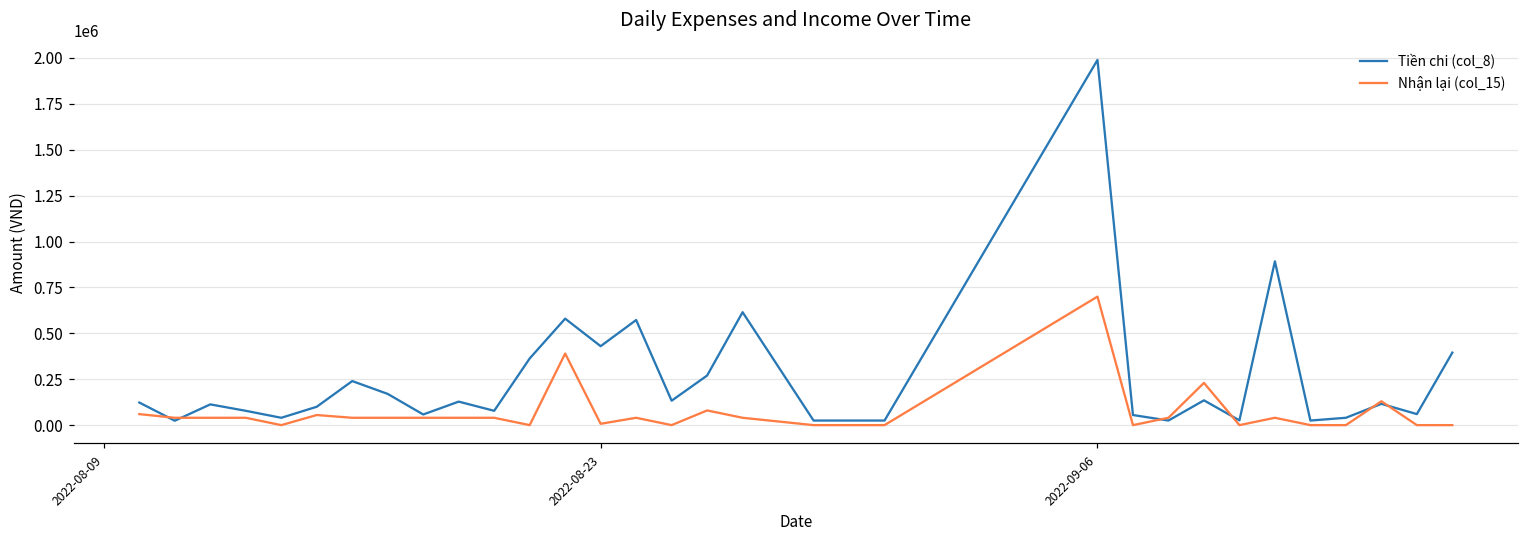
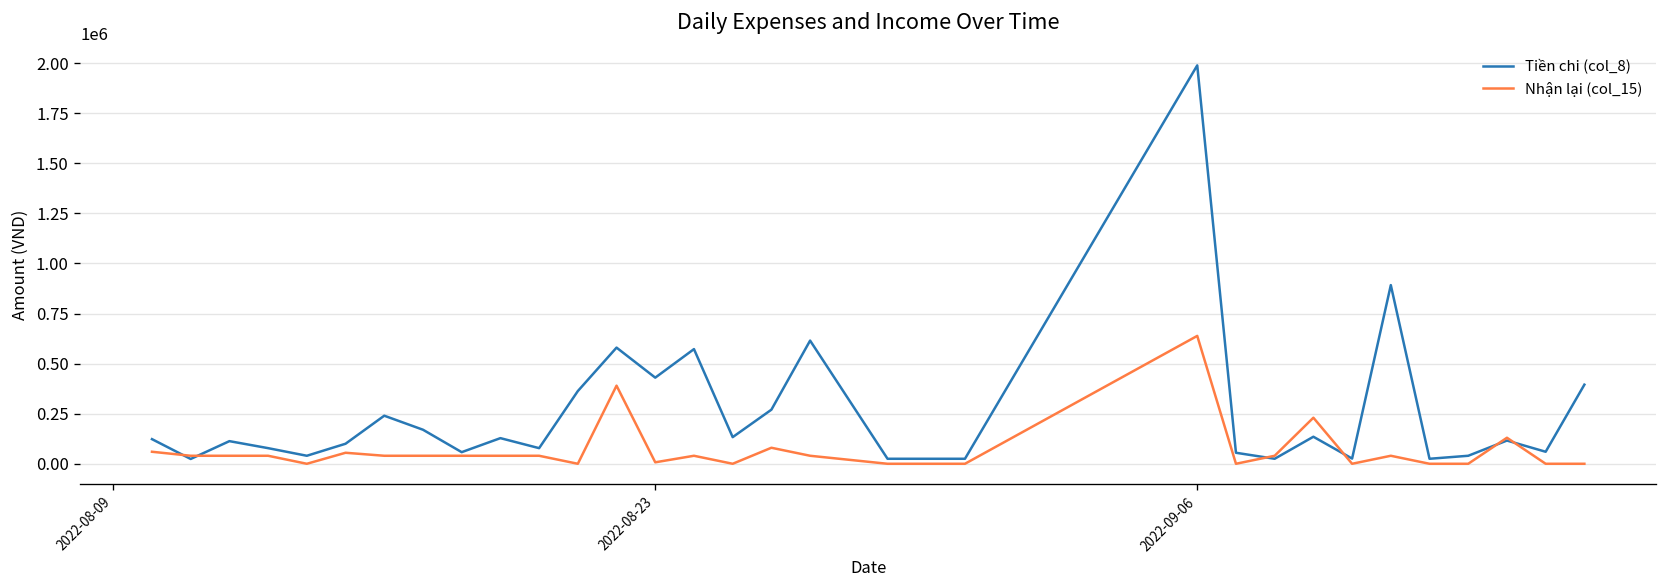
Nhận lại (col_15), 2022-09-06: 700000 -> 640000
